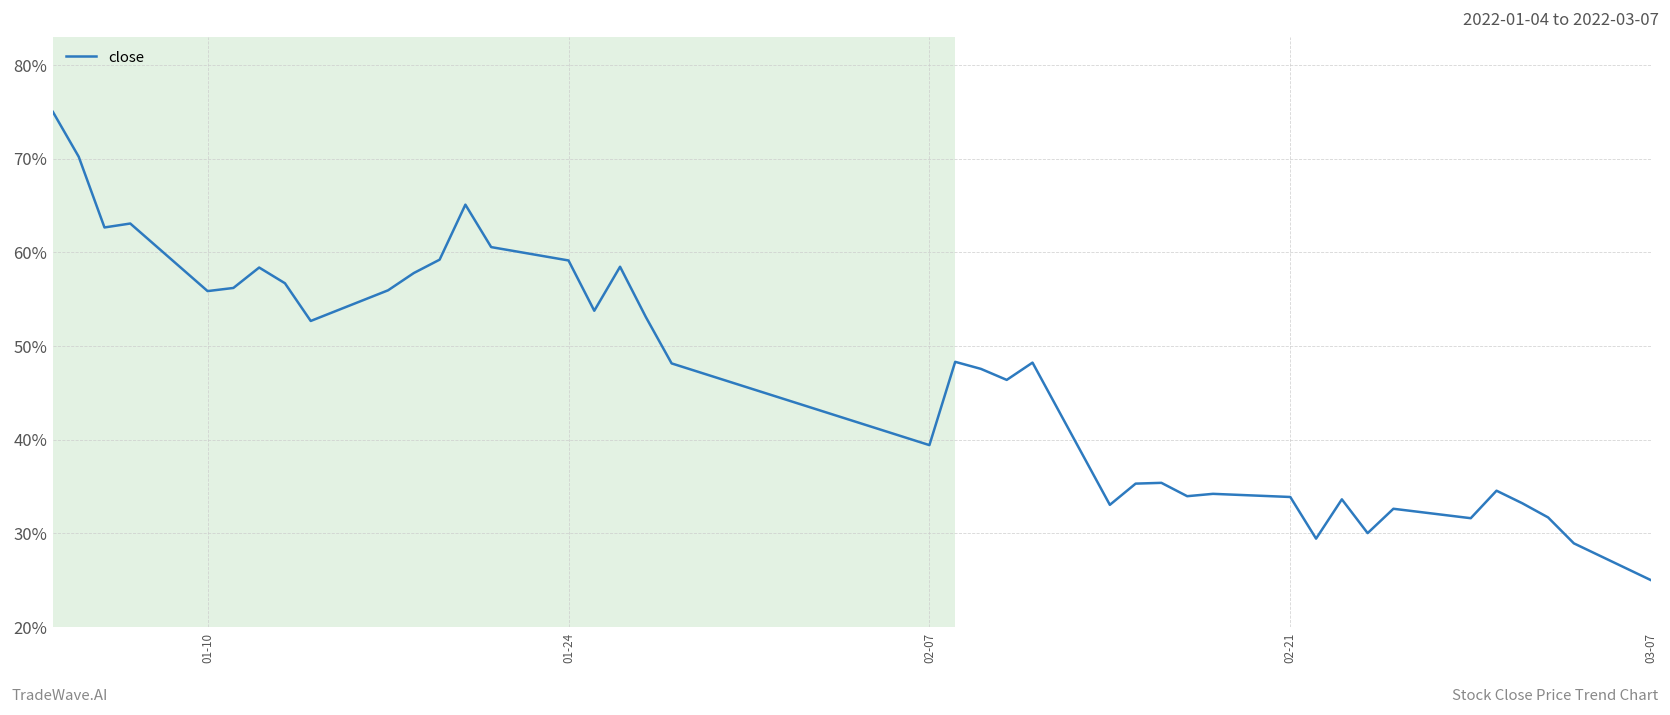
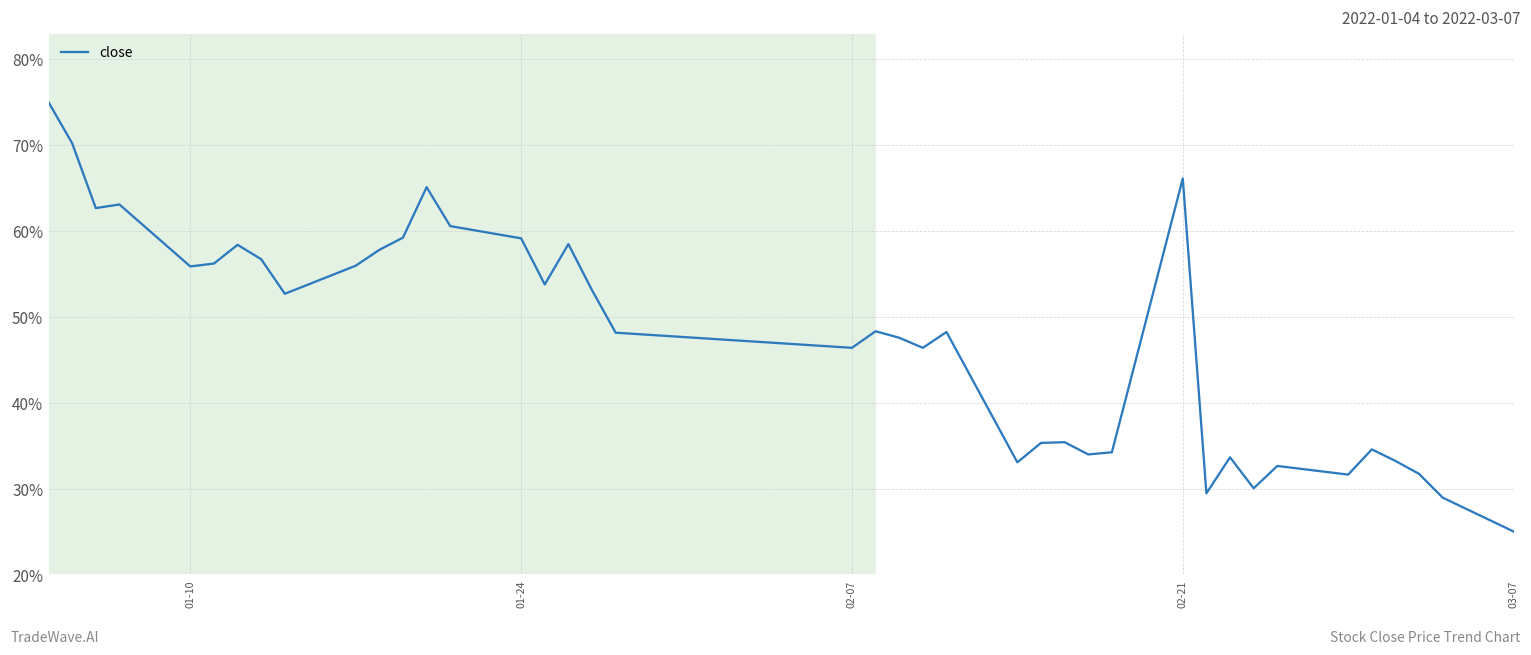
02-07: 39% -> 46%
02-21: 34% -> 66%
